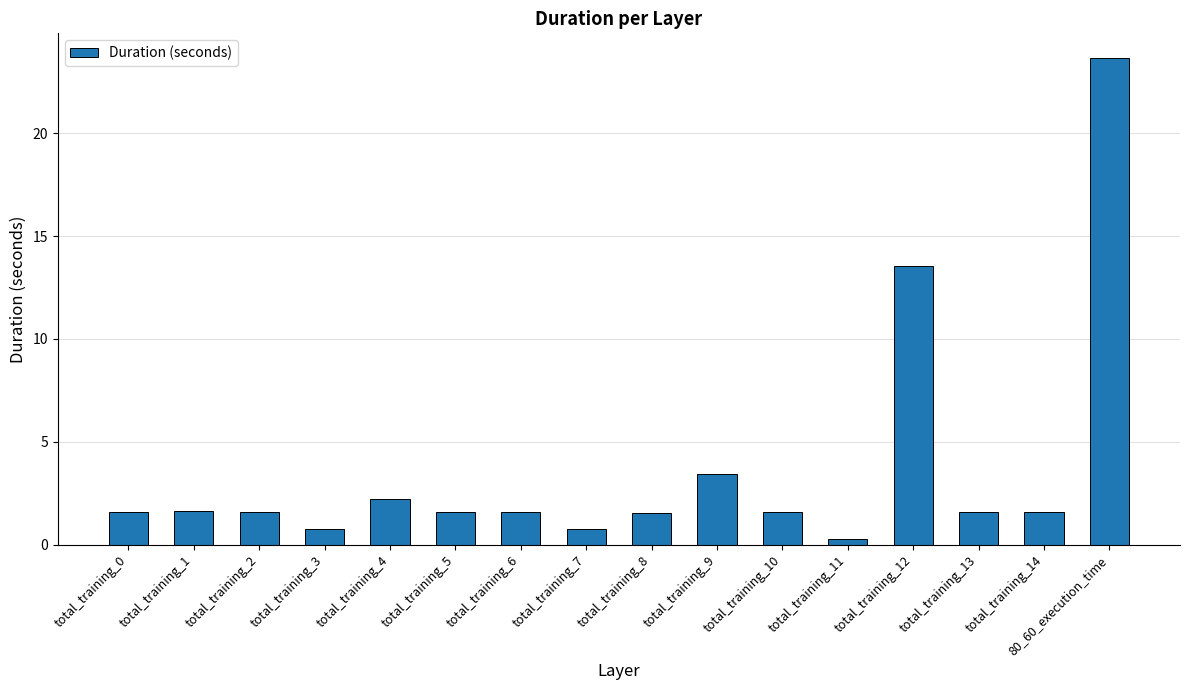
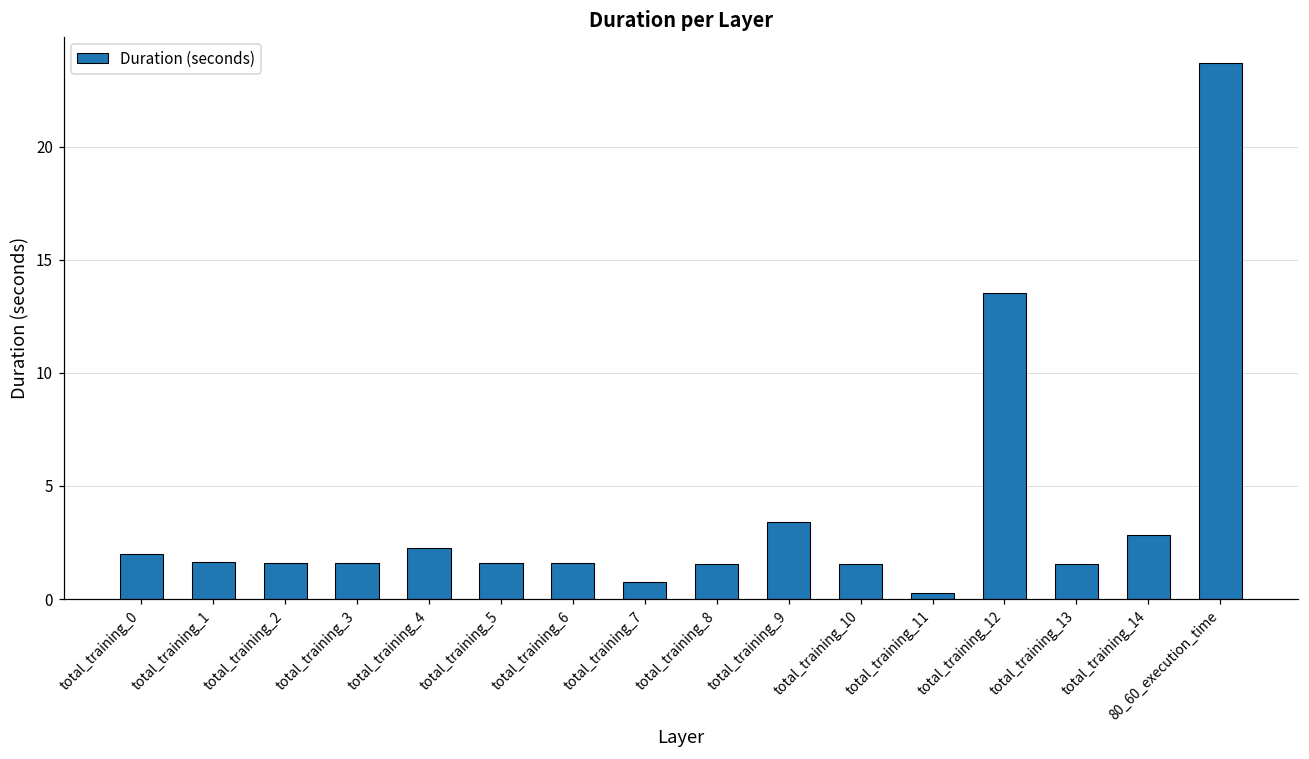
total_training_0: 1.6 -> 2.0
total_training_3: 0.8 -> 1.6
total_training_14: 1.6 -> 2.8
